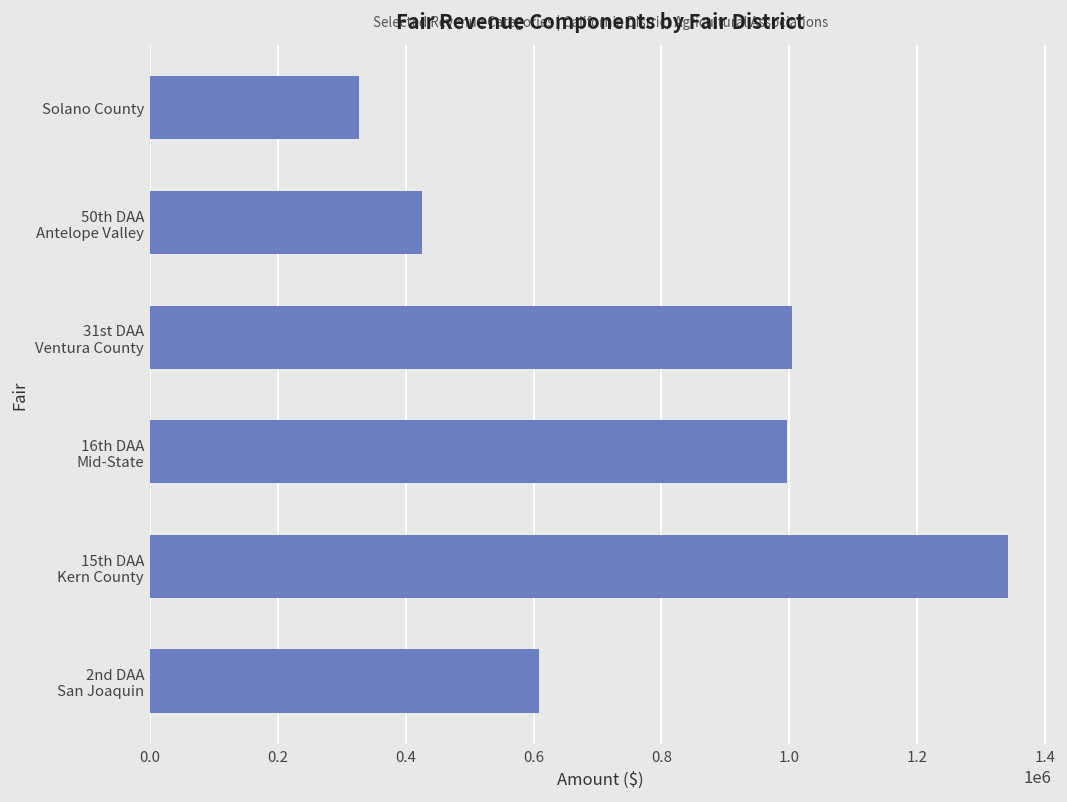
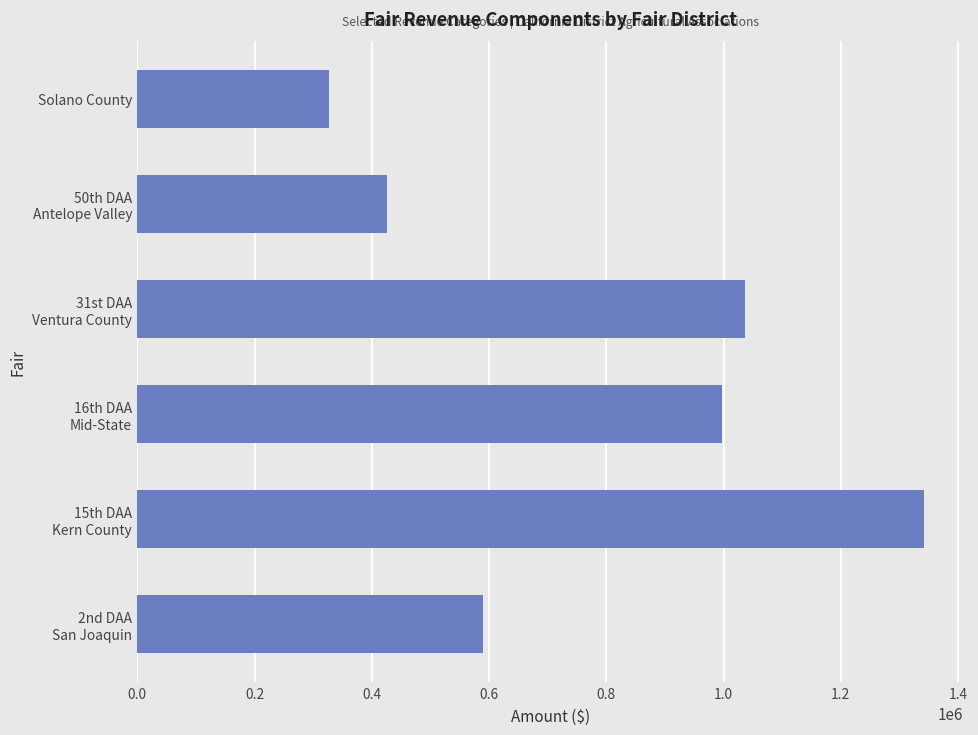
31st DAA Ventura County: 1000000 -> 1040000
2nd DAA San Joaquin: 610000 -> 590000
